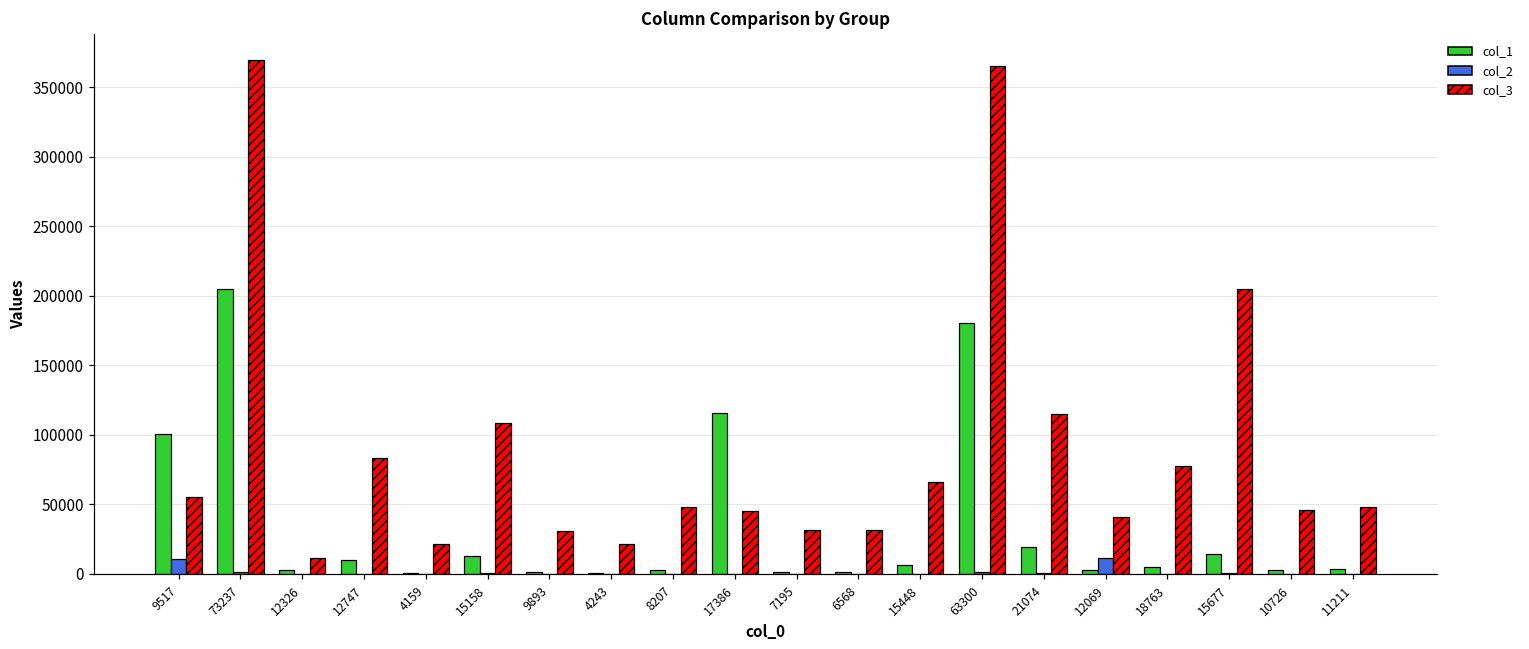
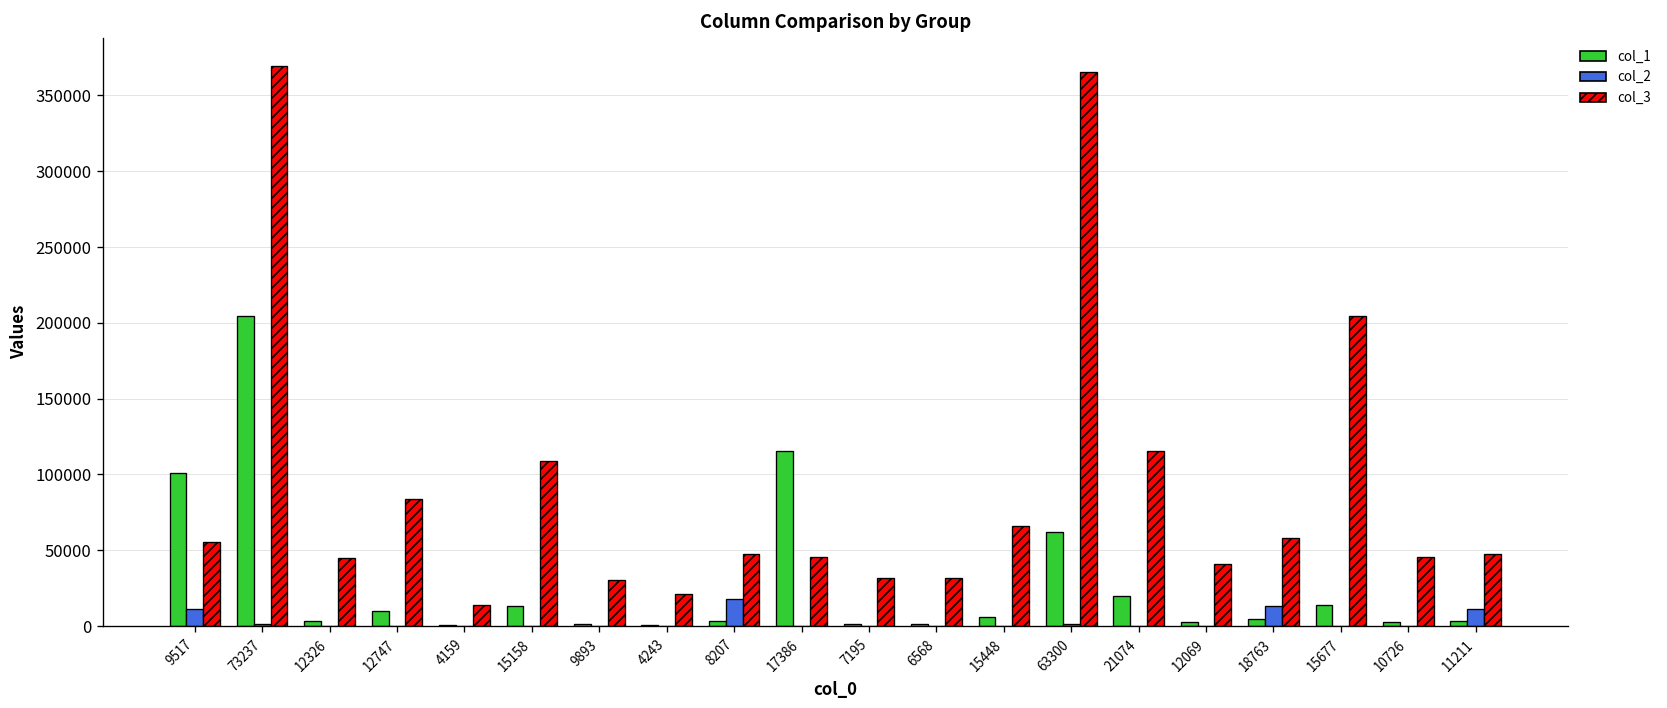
col_3, 12326: 12000 -> 45000
col_3, 4159: 21000 -> 14000
col_2, 8207: 0 -> 18000
col_1, 63300: 181000 -> 62000
col_2, 12069: 12000 -> 0
col_2, 18763: 0 -> 13000
col_3, 18763: 78000 -> 58000
col_2, 11211: 0 -> 11000
